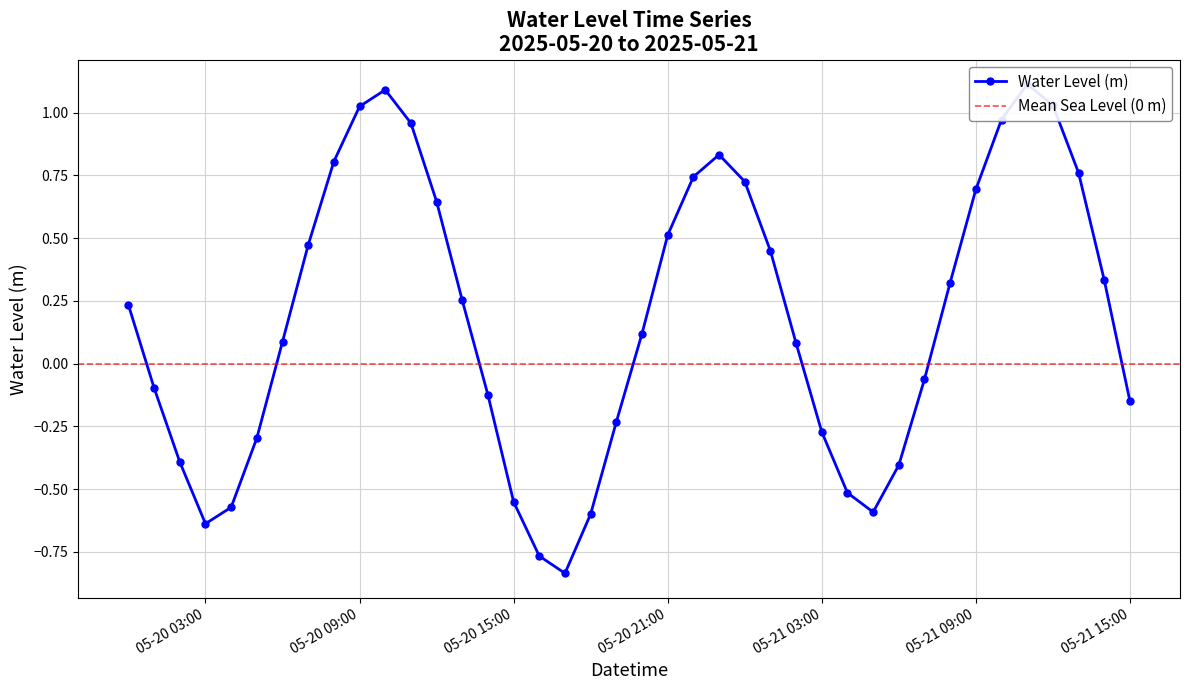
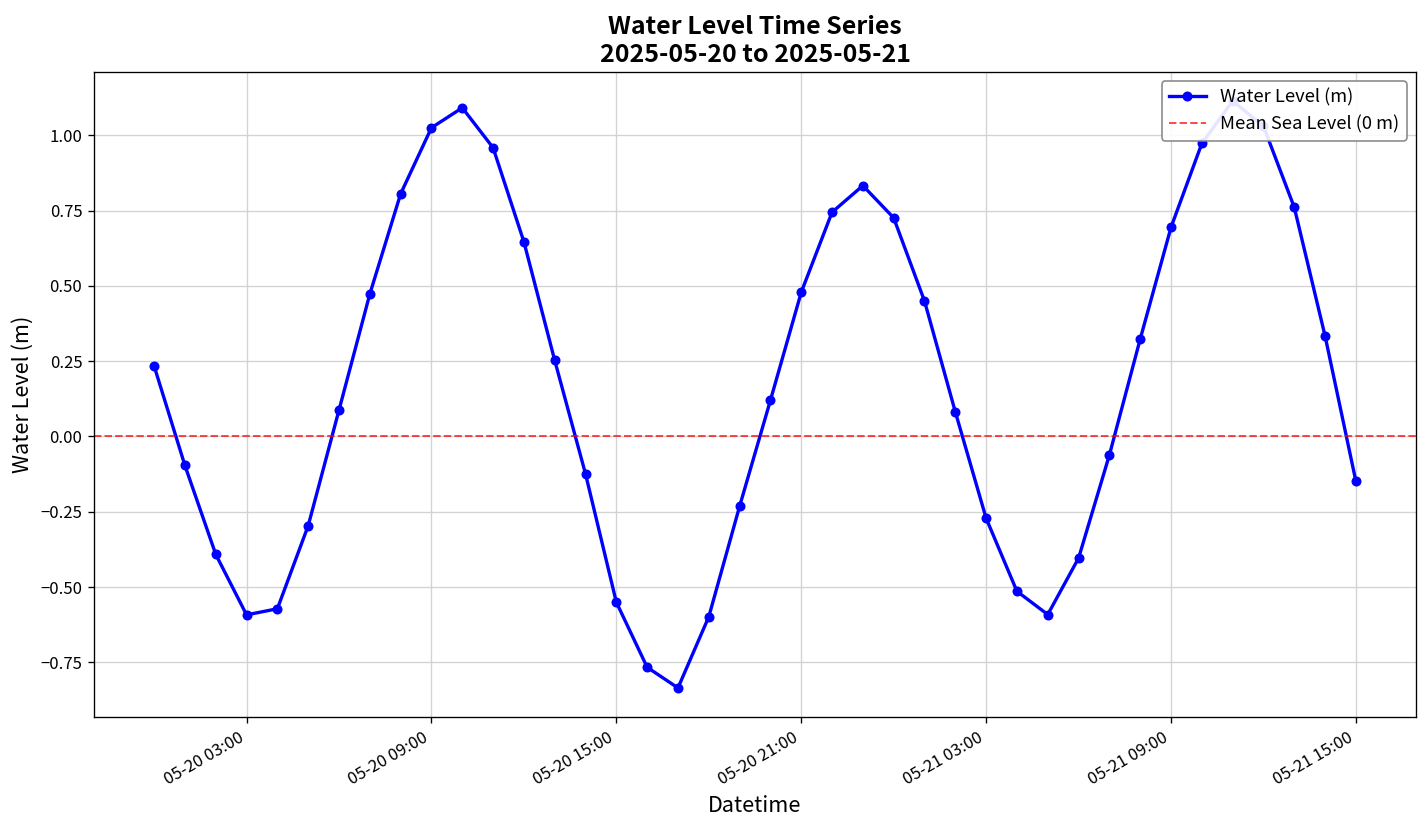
05-20 03:00: -0.64 -> -0.59
05-20 21:00: 0.51 -> 0.48
